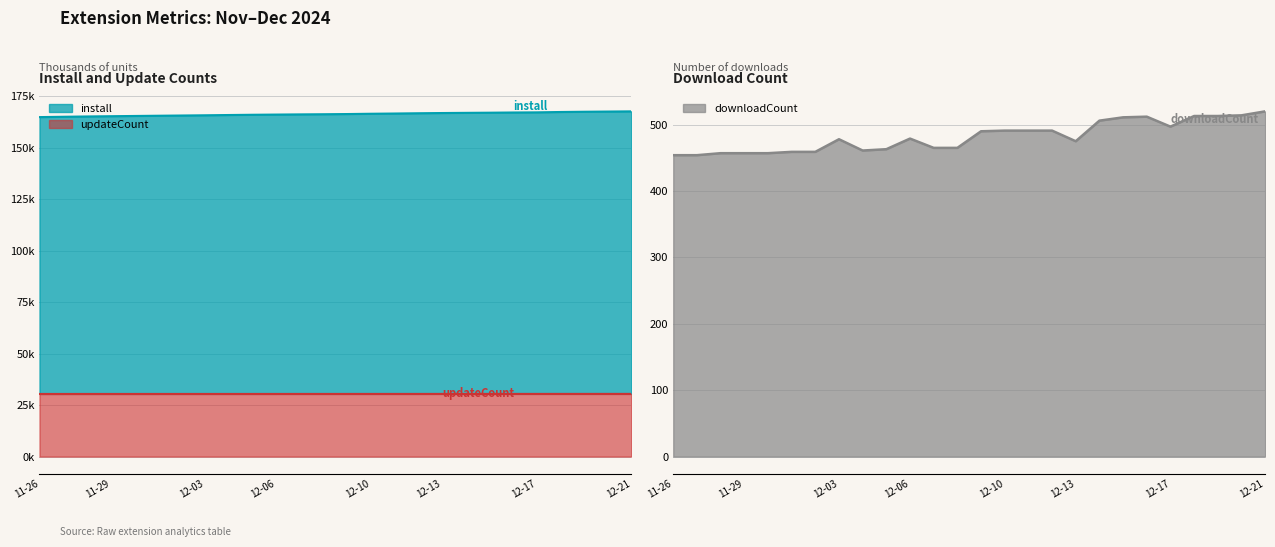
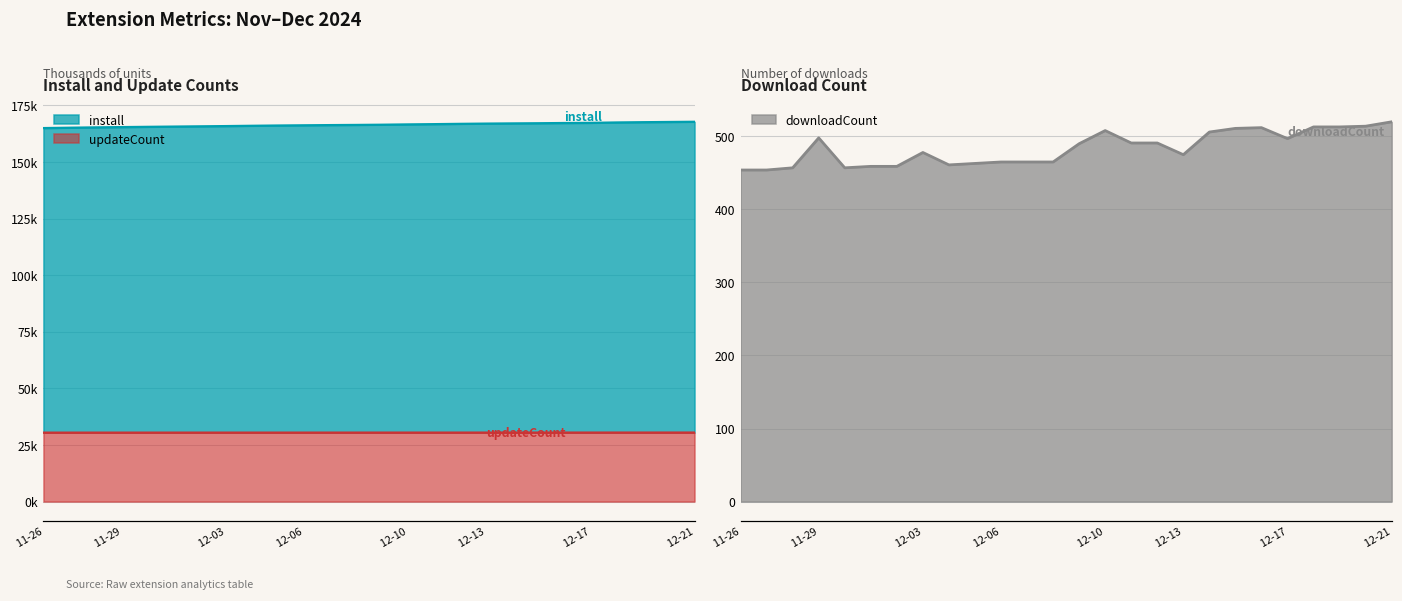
Download Count, 11-29: 460 -> 500
Download Count, 12-06: 480 -> 470
Download Count, 12-10: 490 -> 510
